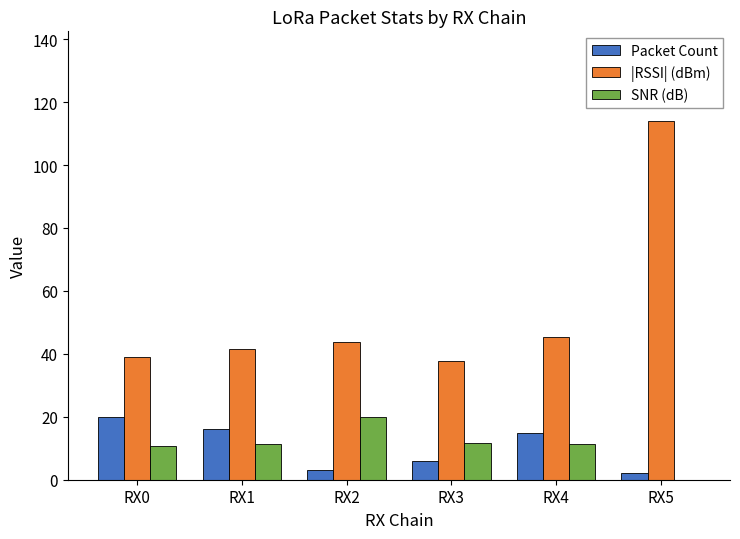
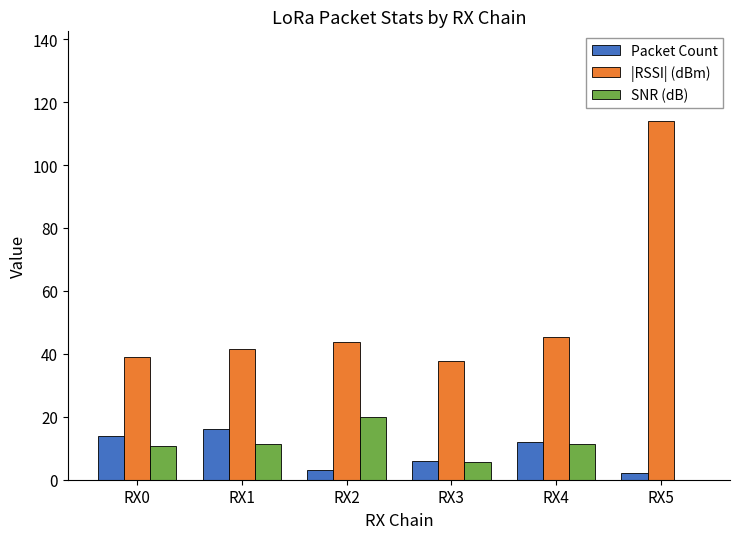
Packet Count, RX0: 20 -> 14
SNR (dB), RX3: 12 -> 6
Packet Count, RX4: 15 -> 12
